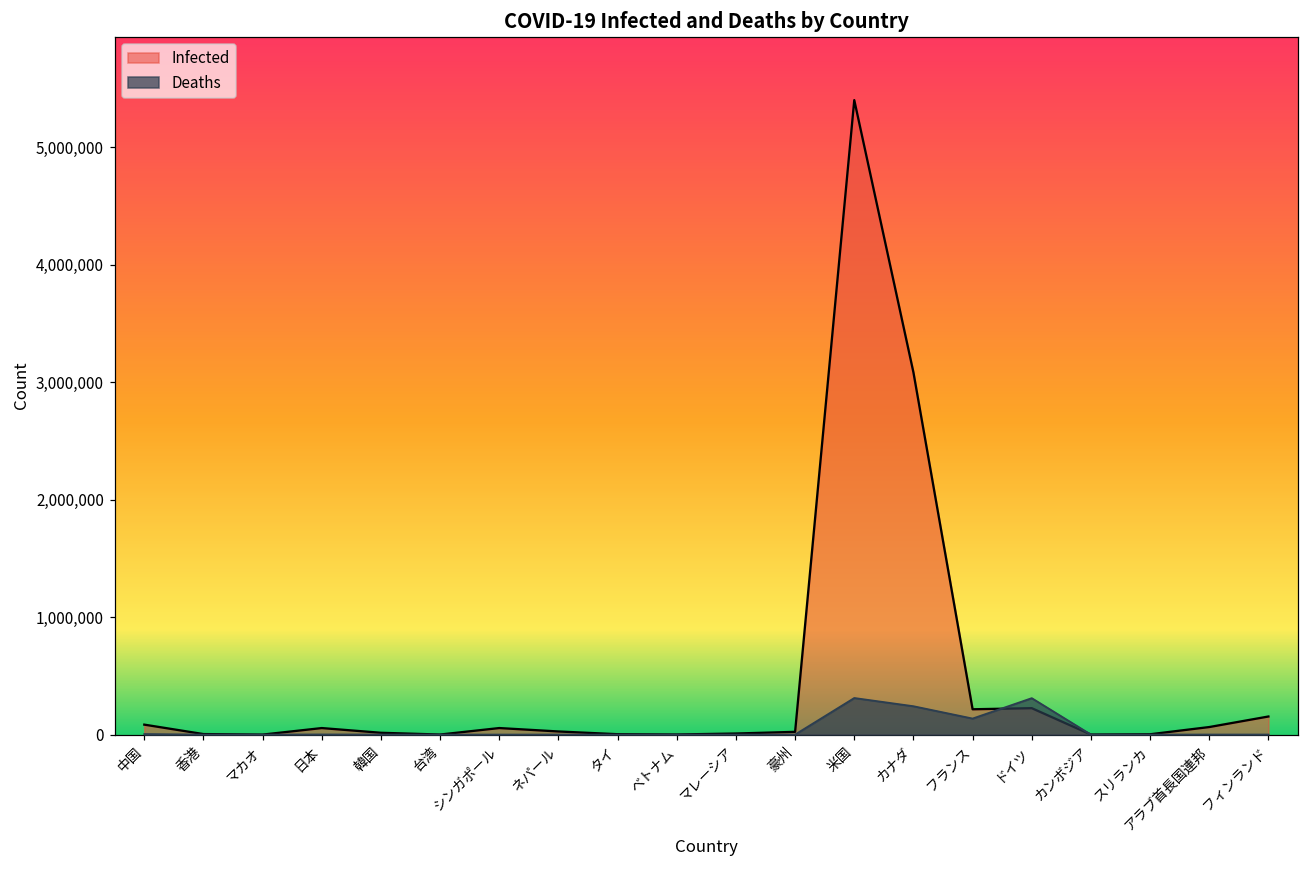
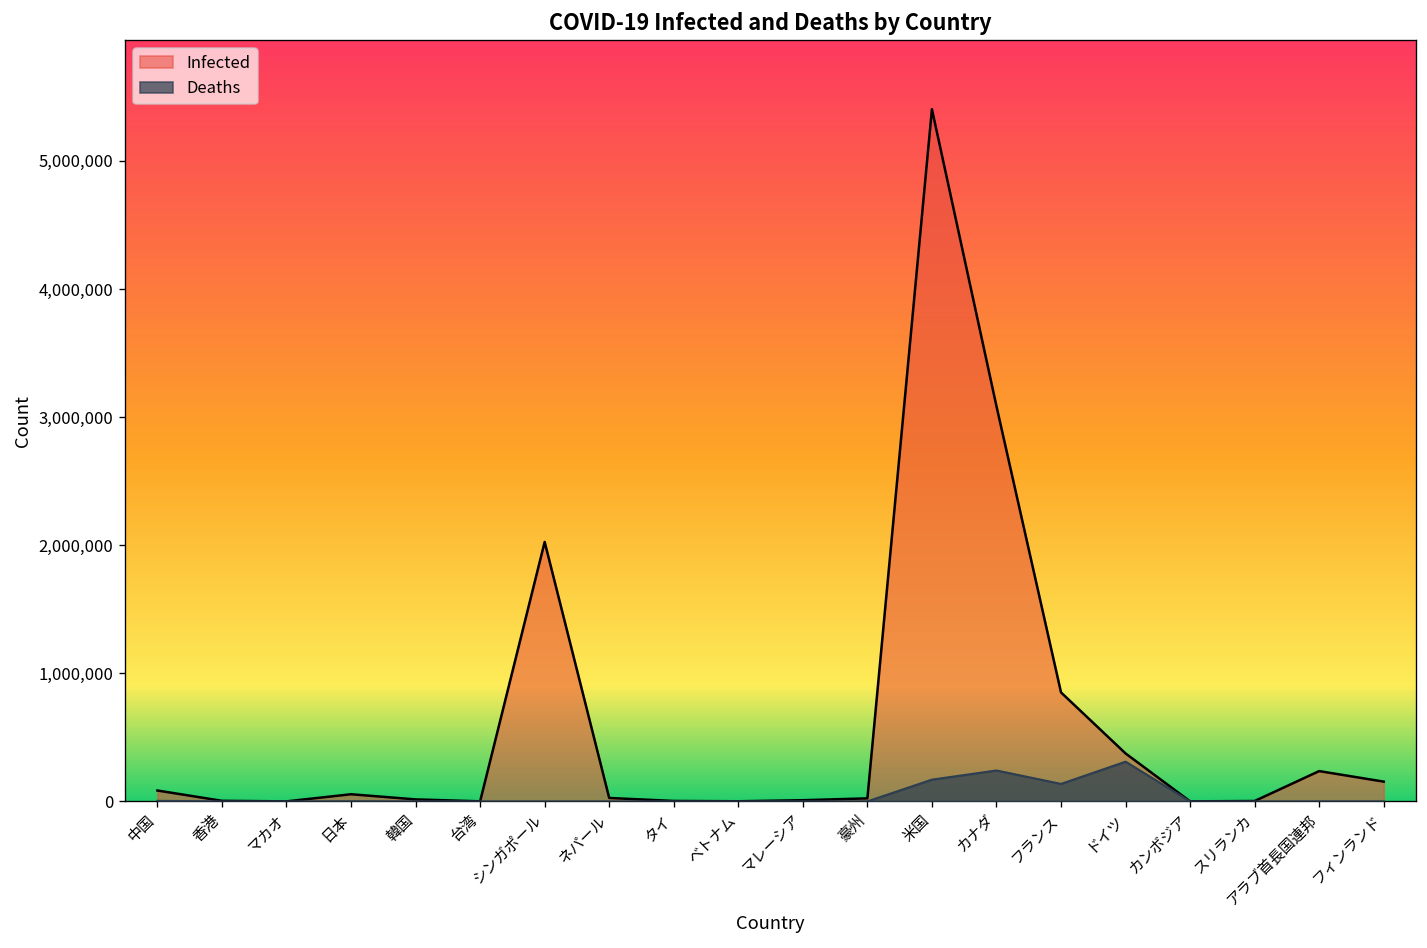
Infected, シンガポール: 60,000 -> 2,030,000
Deaths, 米国: 310,000 -> 170,000
Infected, フランス: 220,000 -> 850,000
Infected, ドイツ: 230,000 -> 370,000
Infected, アラブ首長国連邦: 60,000 -> 240,000
